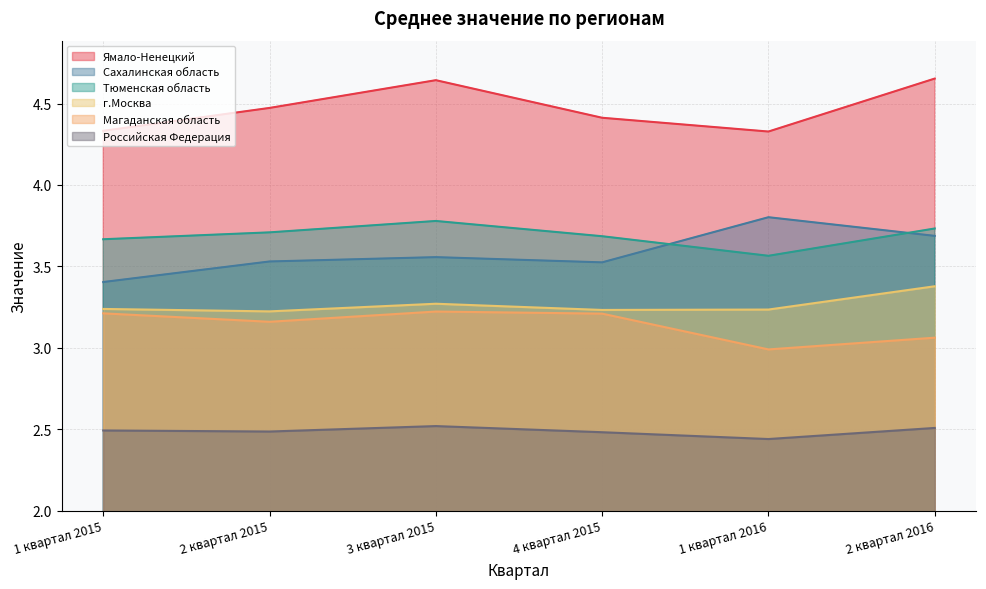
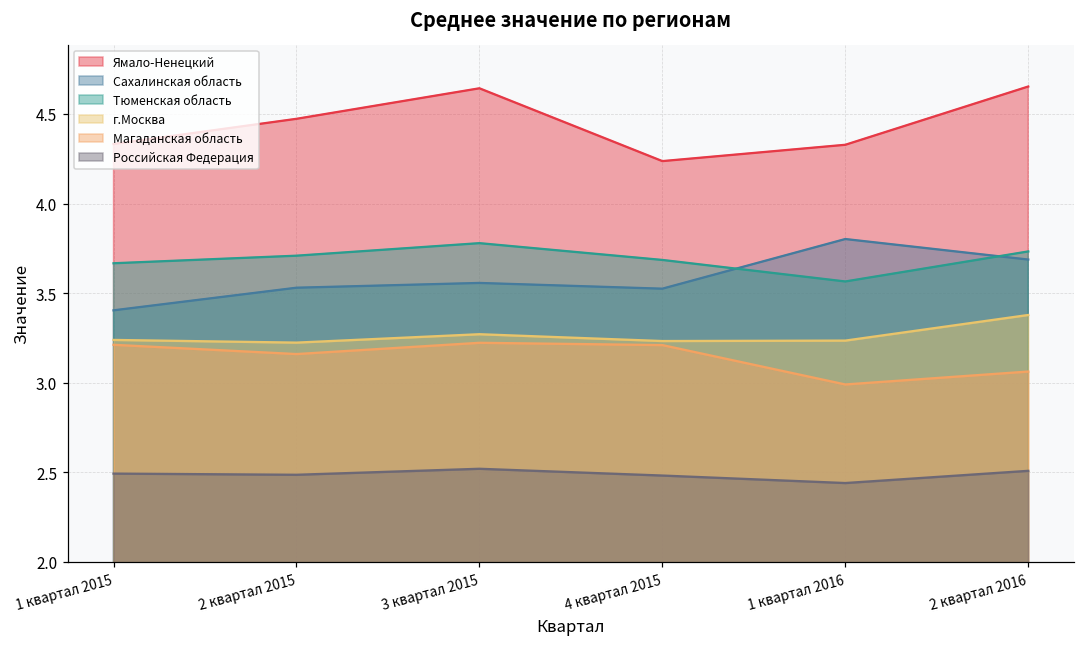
Ямало-Ненецкий, 4 квартал 2015: 4.41 -> 4.24
